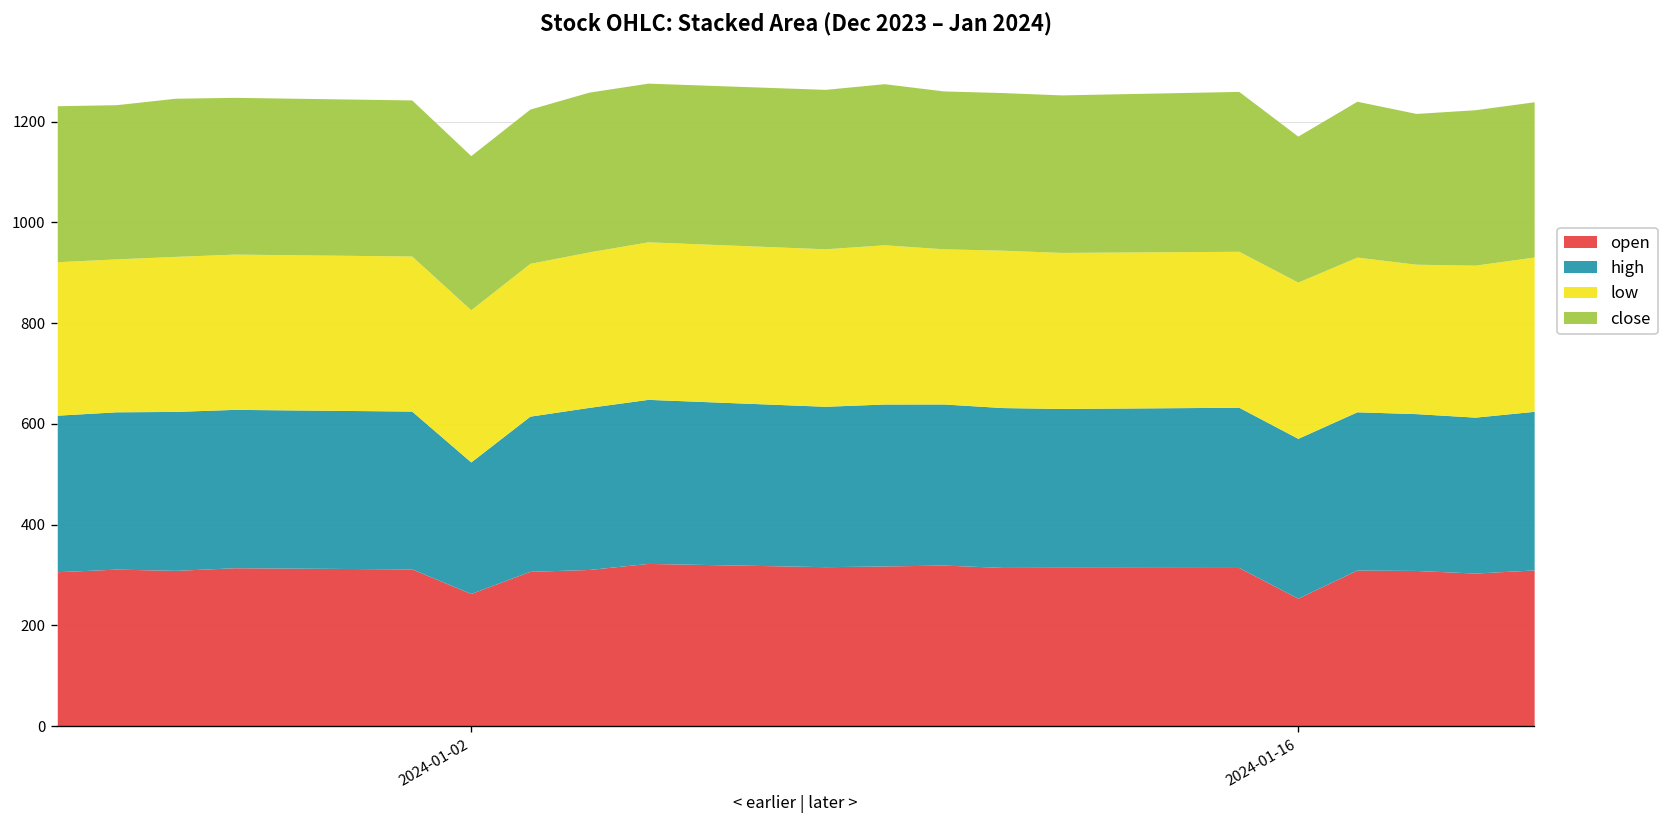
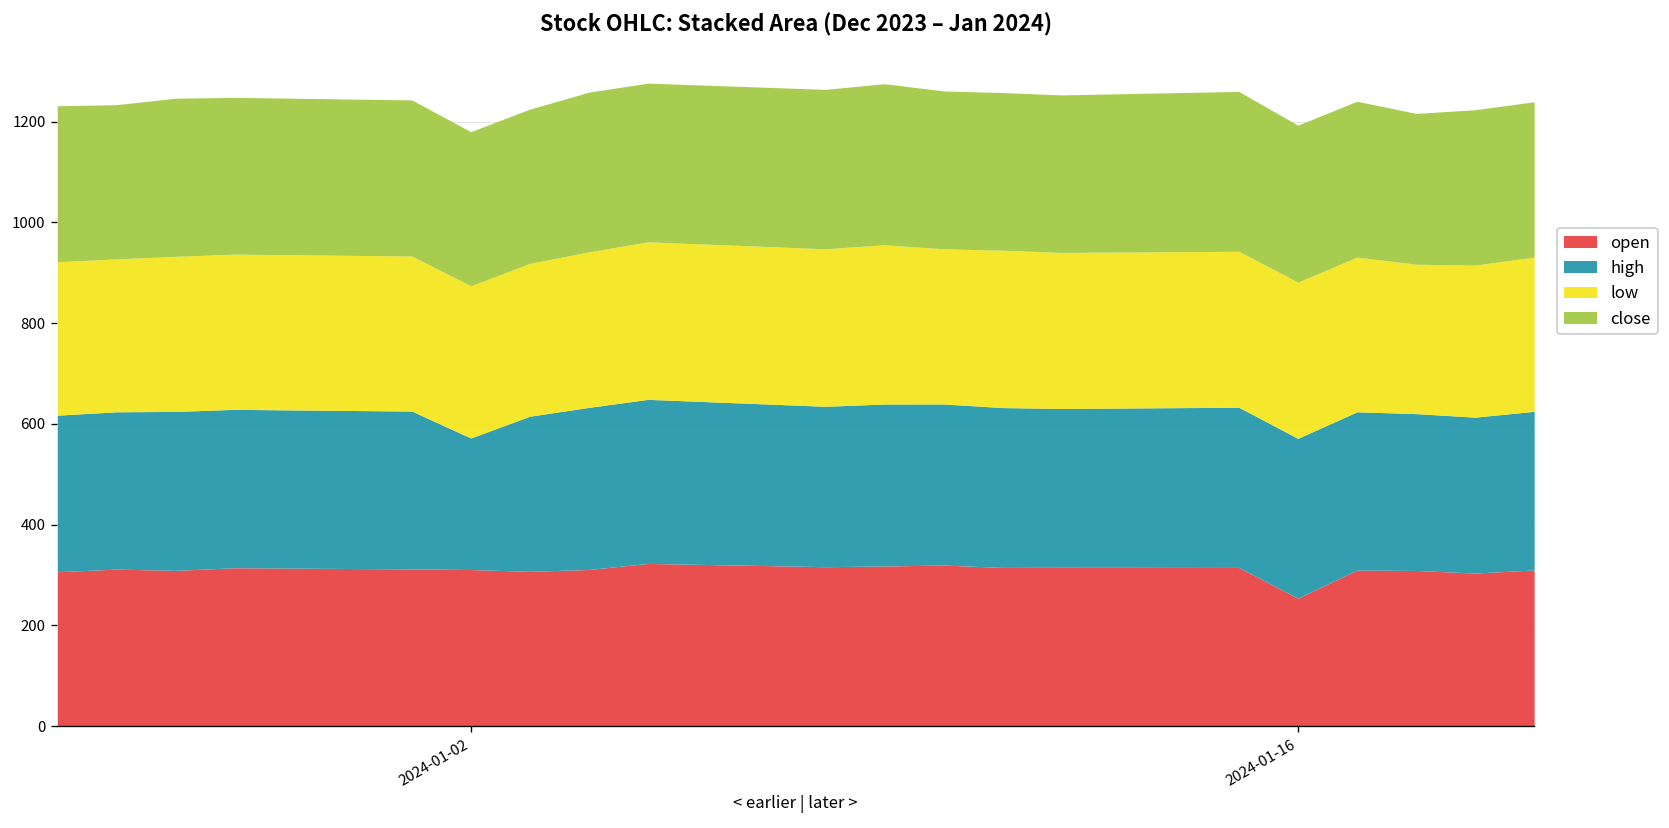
open, 2024-01-02: 260 -> 310
close, 2024-01-16: 290 -> 310
